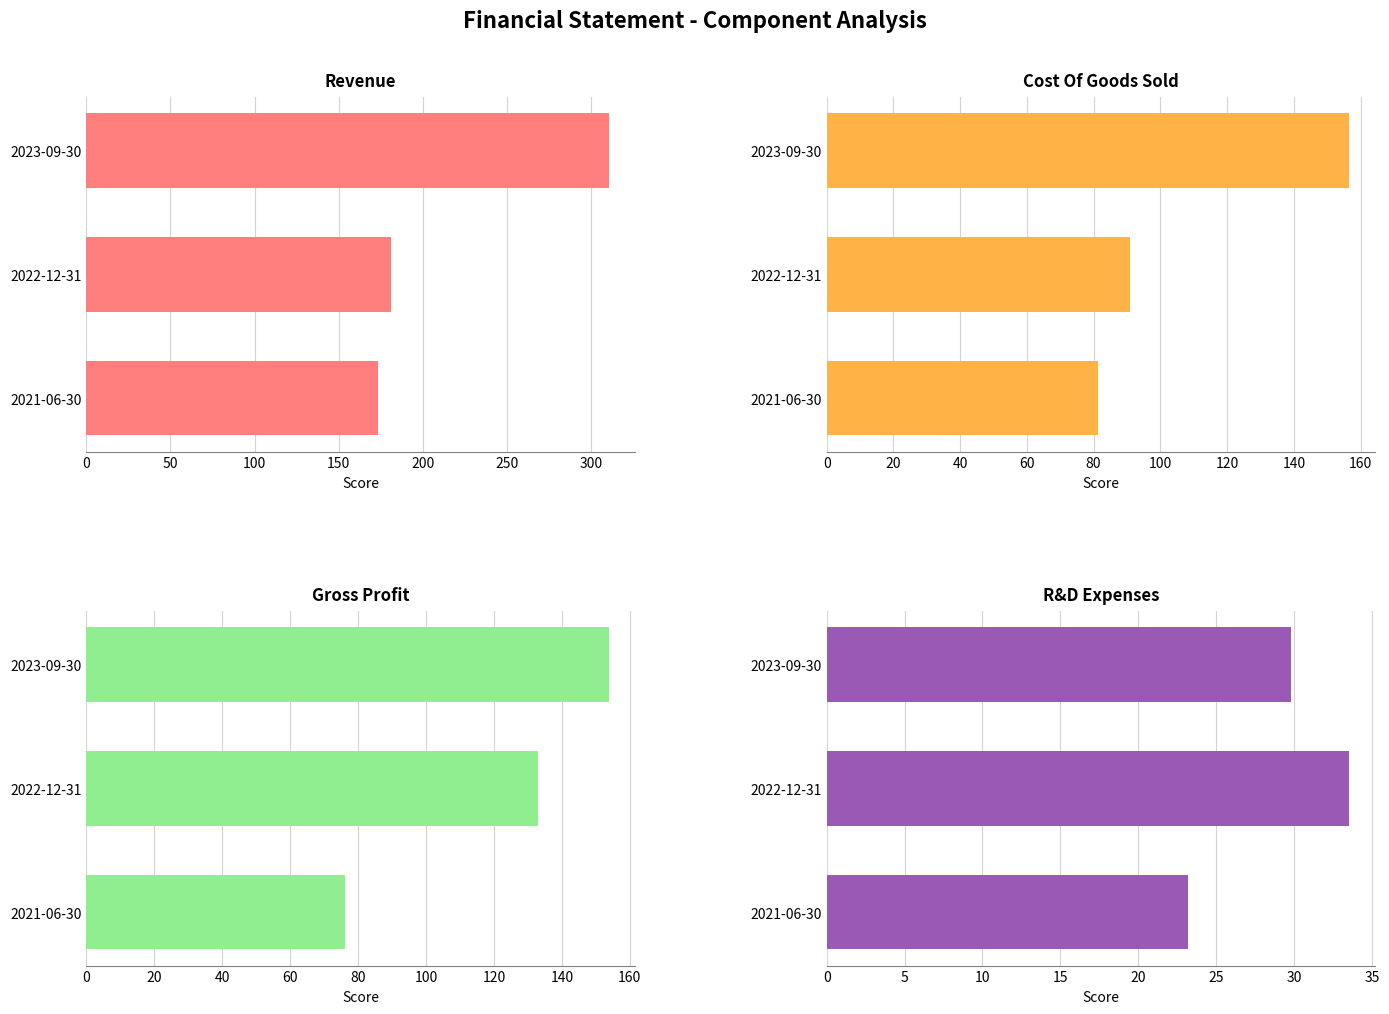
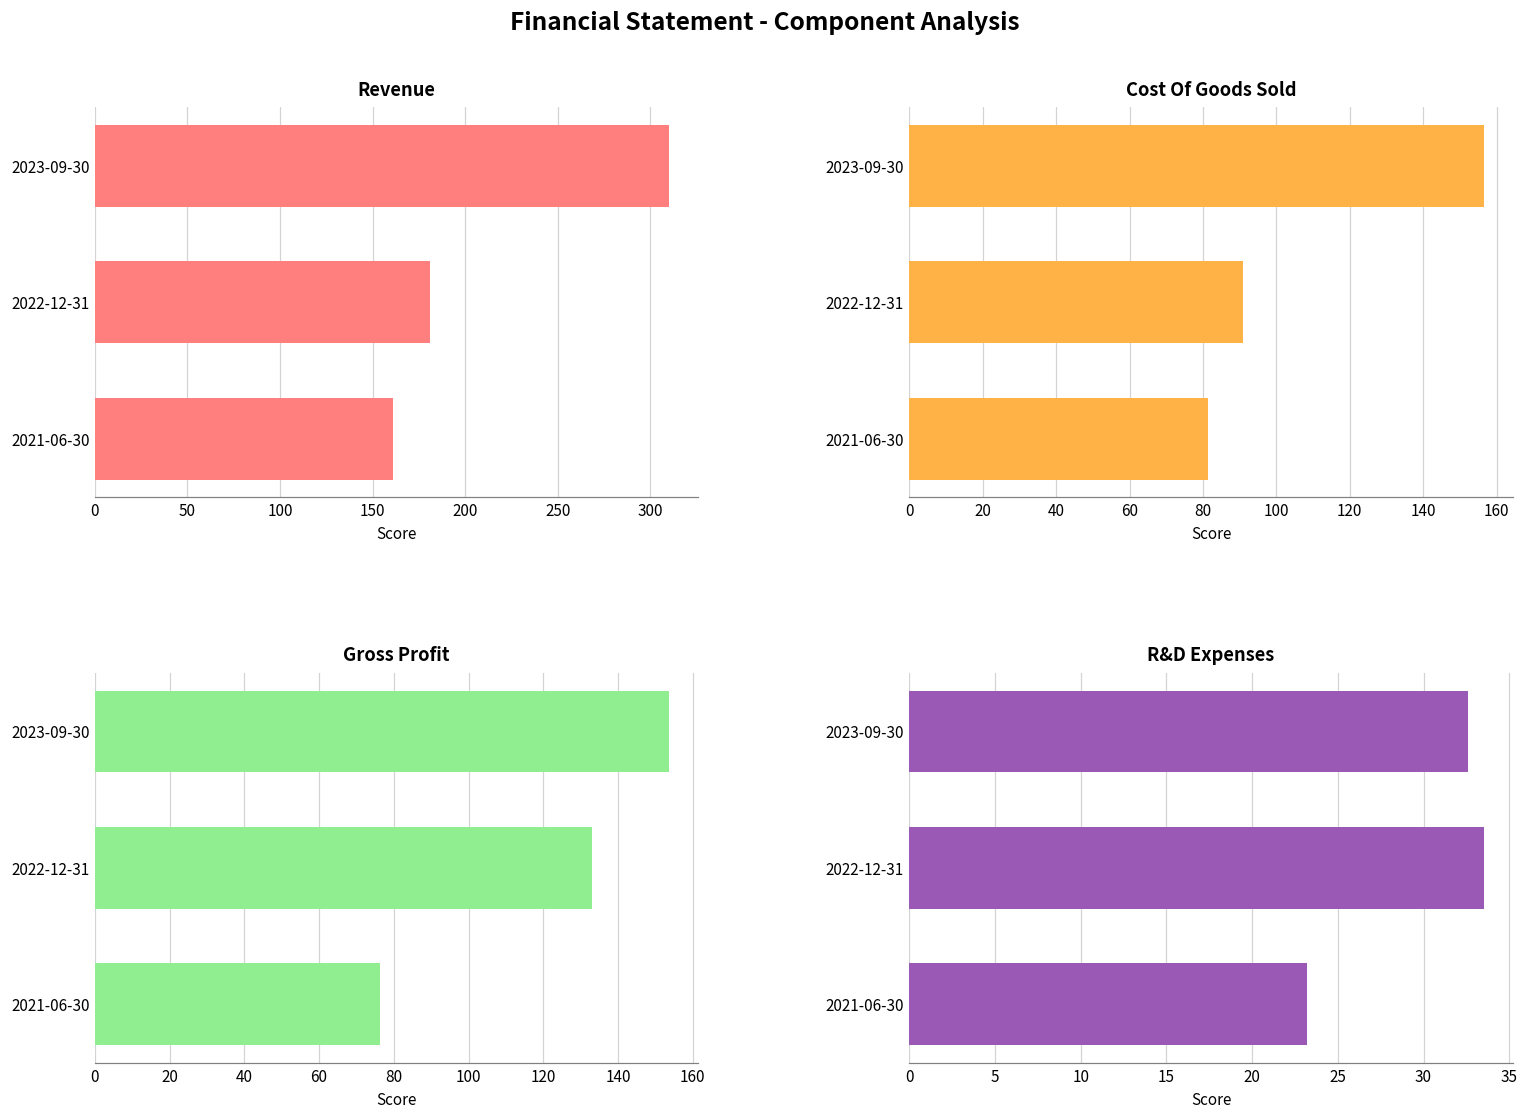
Revenue, 2021-06-30: 173 -> 161
R&D Expenses, 2023-09-30: 29.8 -> 32.6
